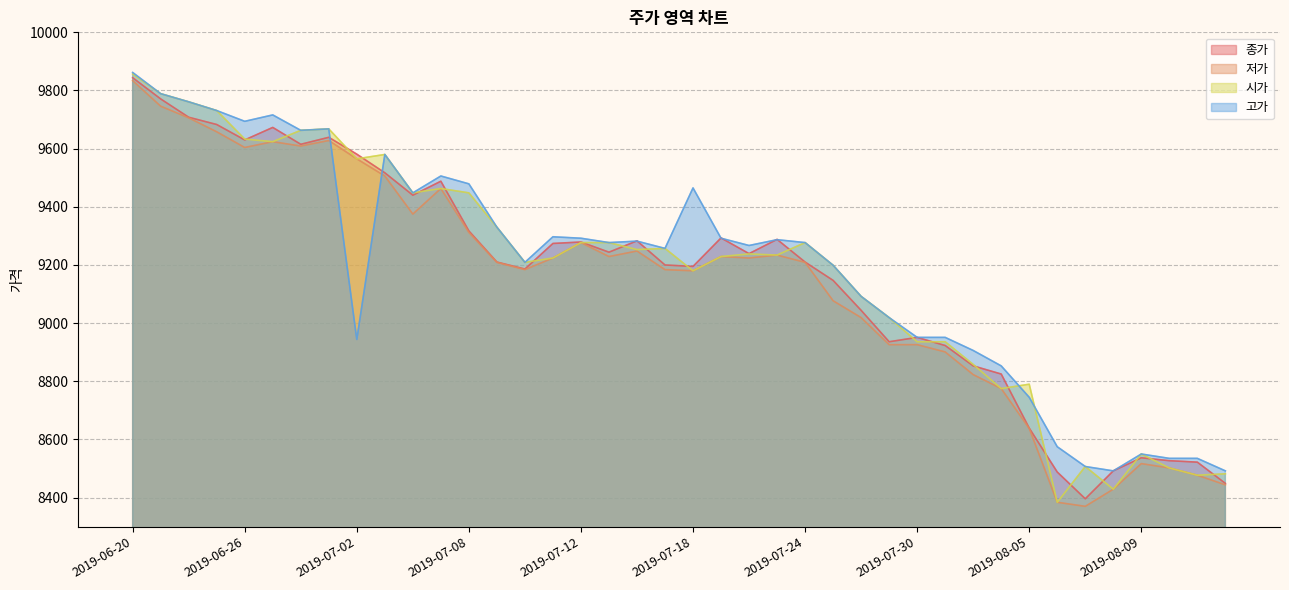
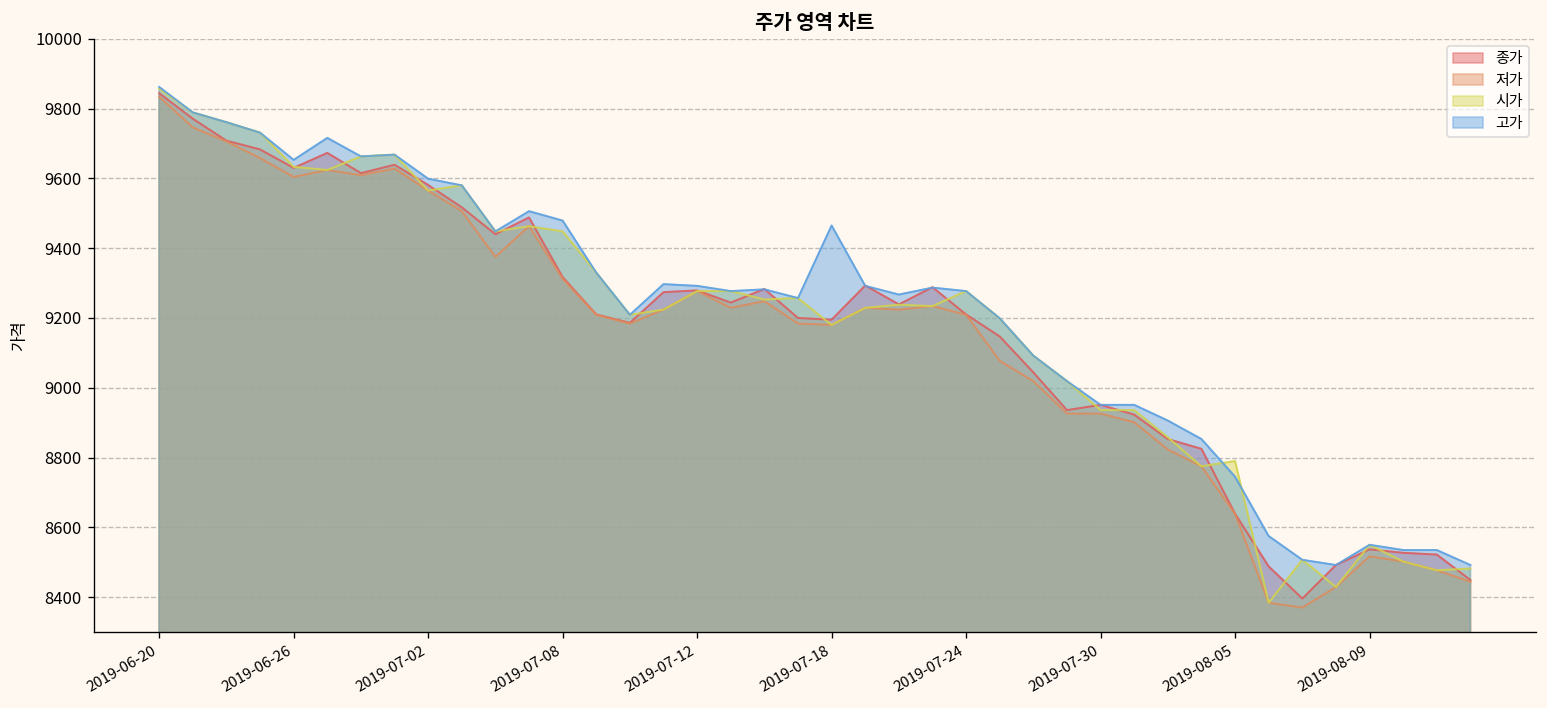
고가, 2019-06-26: 9690 -> 9650
고가, 2019-07-02: 8940 -> 9600
